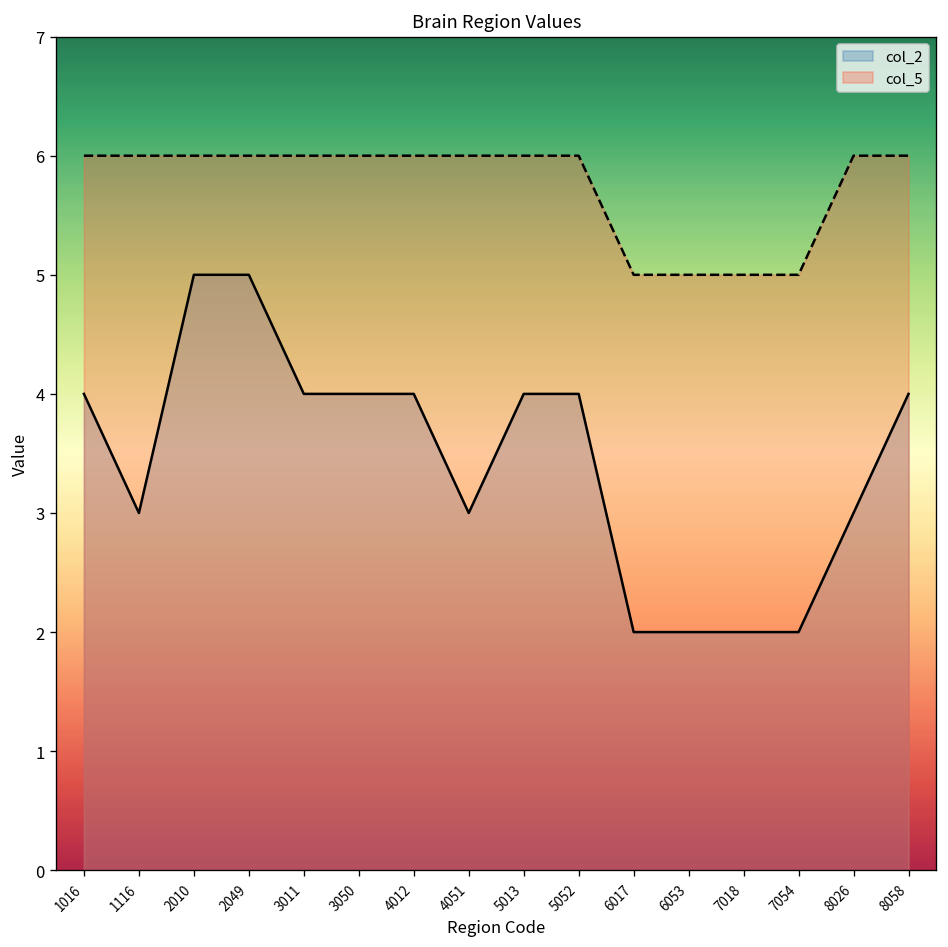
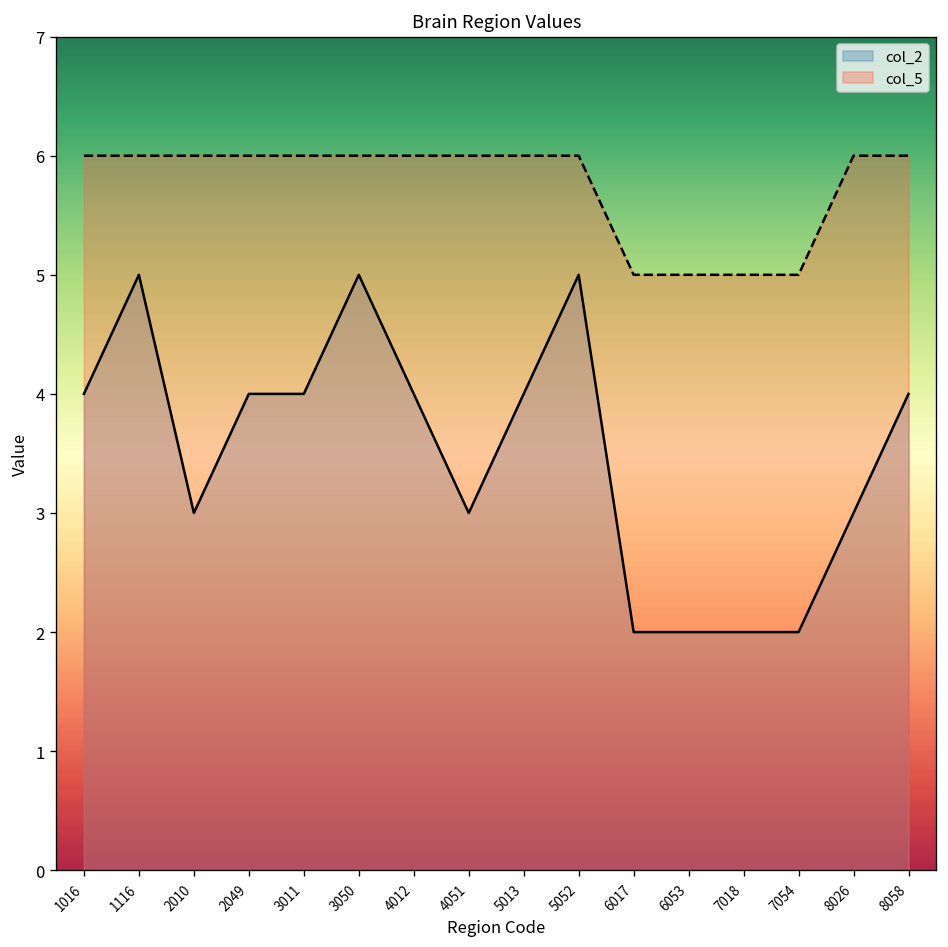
col_2, 1116: 3 -> 5
col_2, 2010: 5 -> 3
col_2, 2049: 5 -> 4
col_2, 3050: 4 -> 5
col_2, 5052: 4 -> 5
